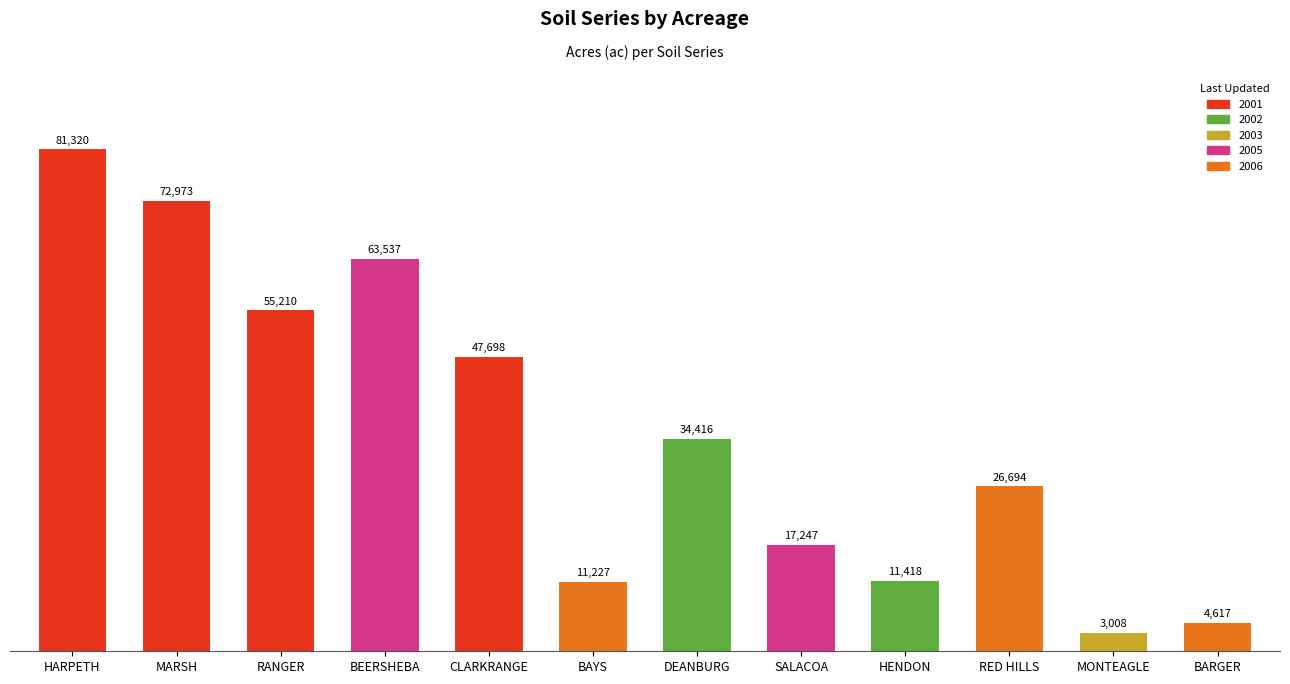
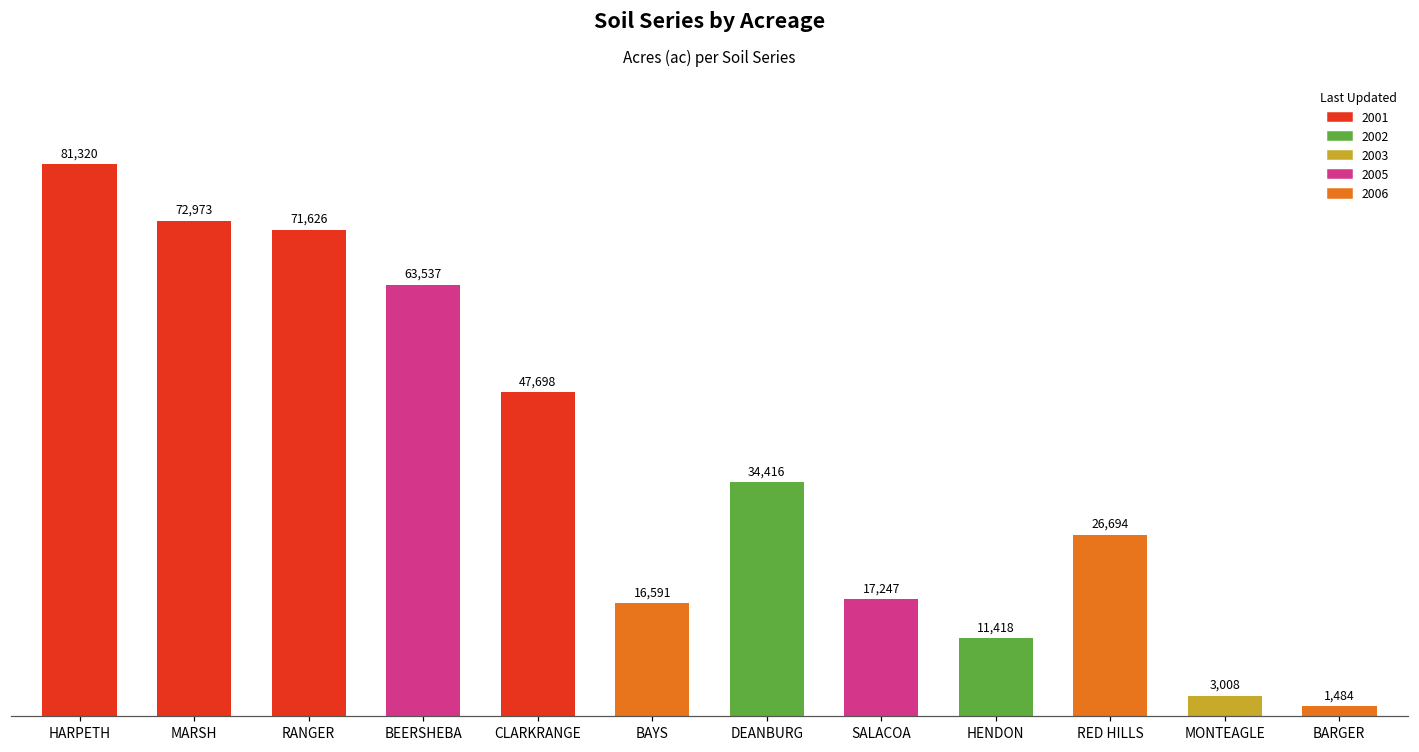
RANGER: 55,210 -> 71,626
BAYS: 11,227 -> 16,591
BARGER: 4,617 -> 1,484
